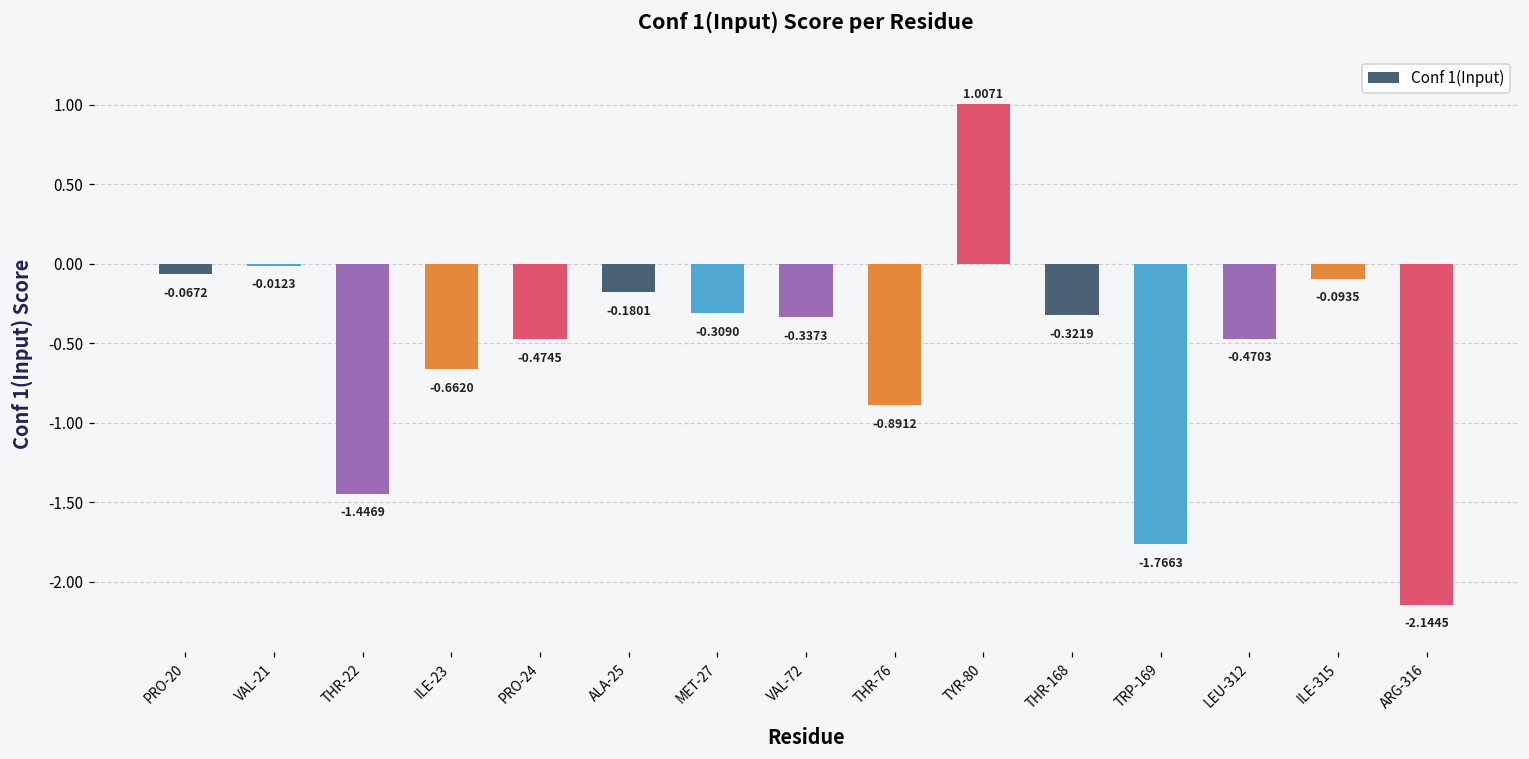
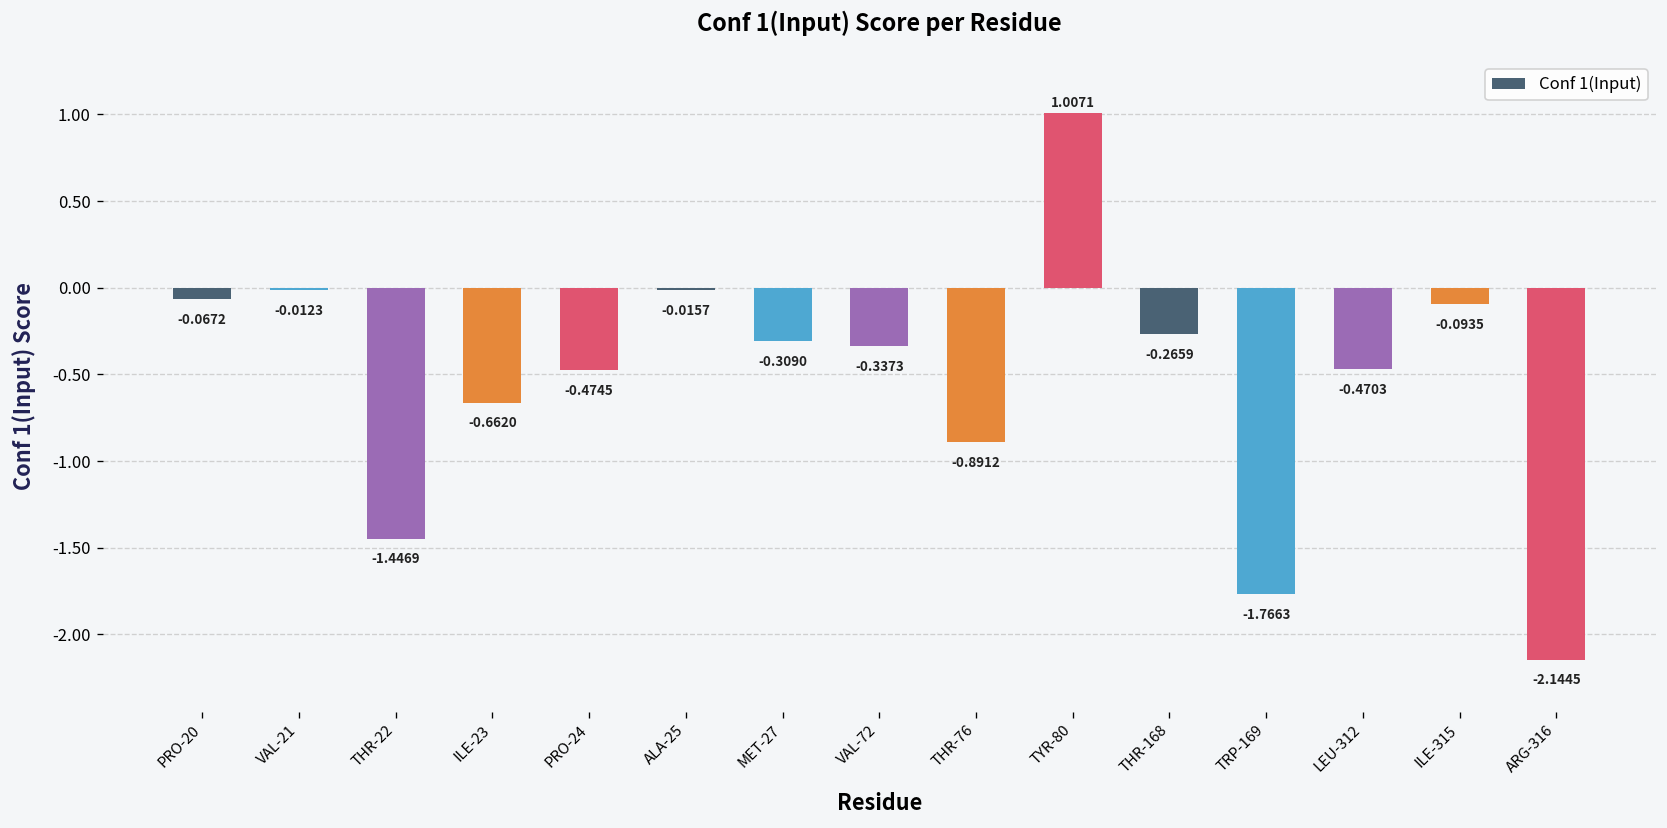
ALA-25: -0.1801 -> -0.0157
THR-168: -0.3219 -> -0.2659
